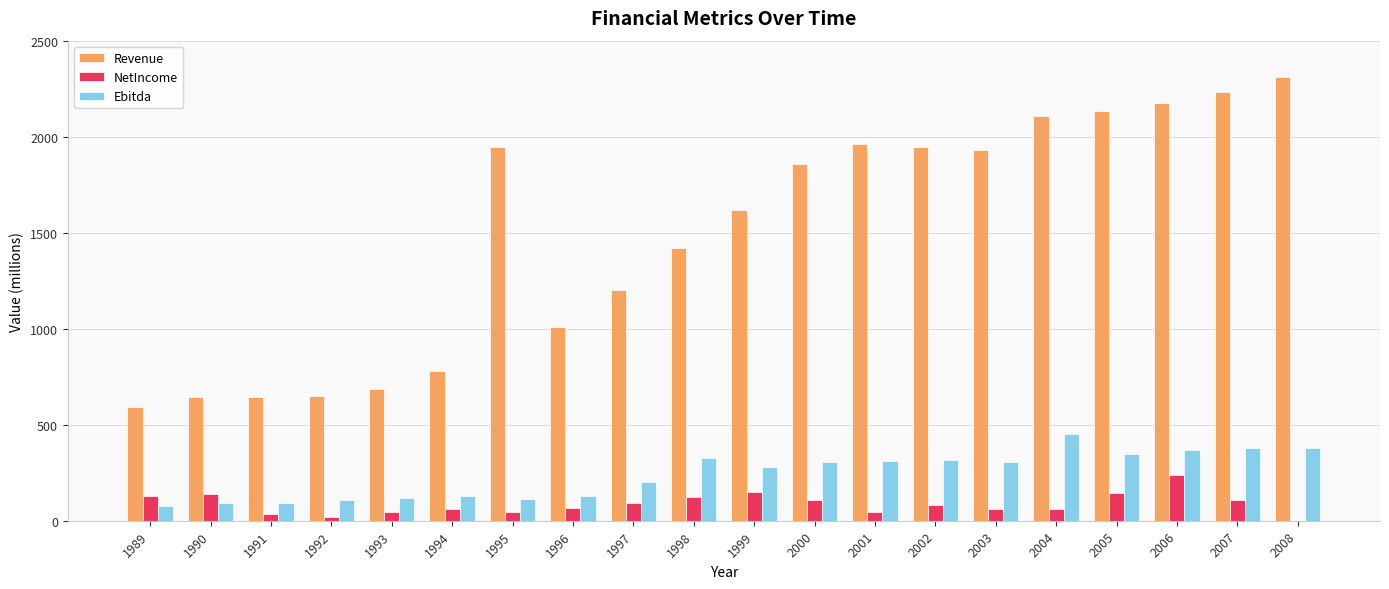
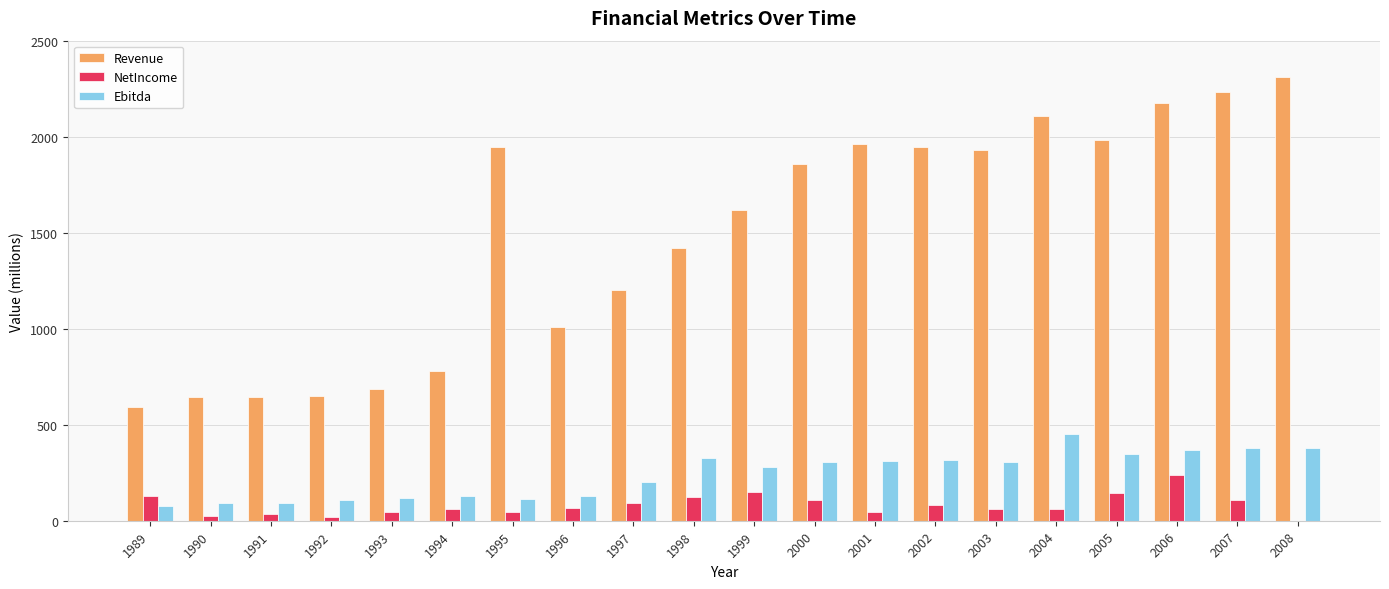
NetIncome, 1990: 140 -> 30
Revenue, 2005: 2140 -> 1980
